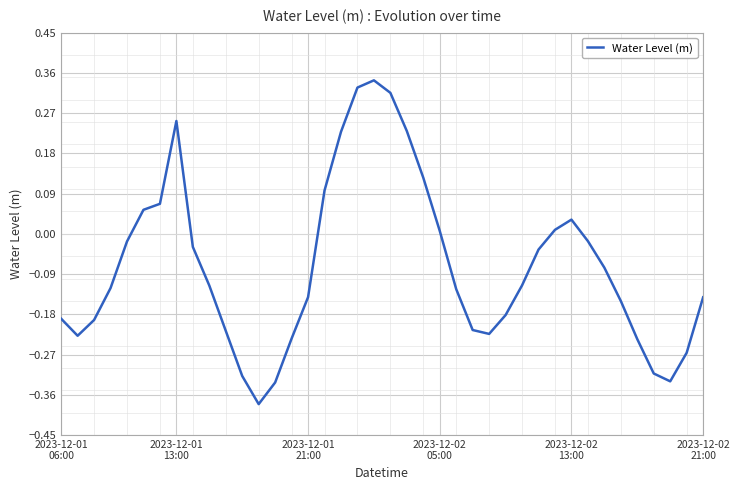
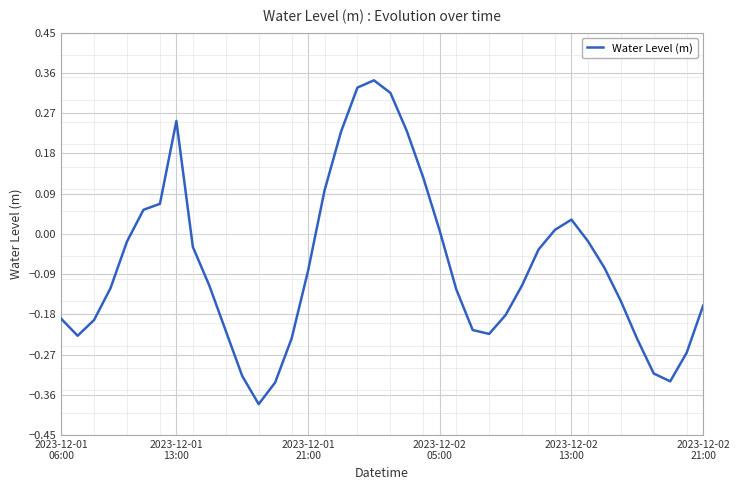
Water Level (m), 2023-12-01 21:00: -0.14 -> -0.08
Water Level (m), 2023-12-02 21:00: -0.14 -> -0.16
